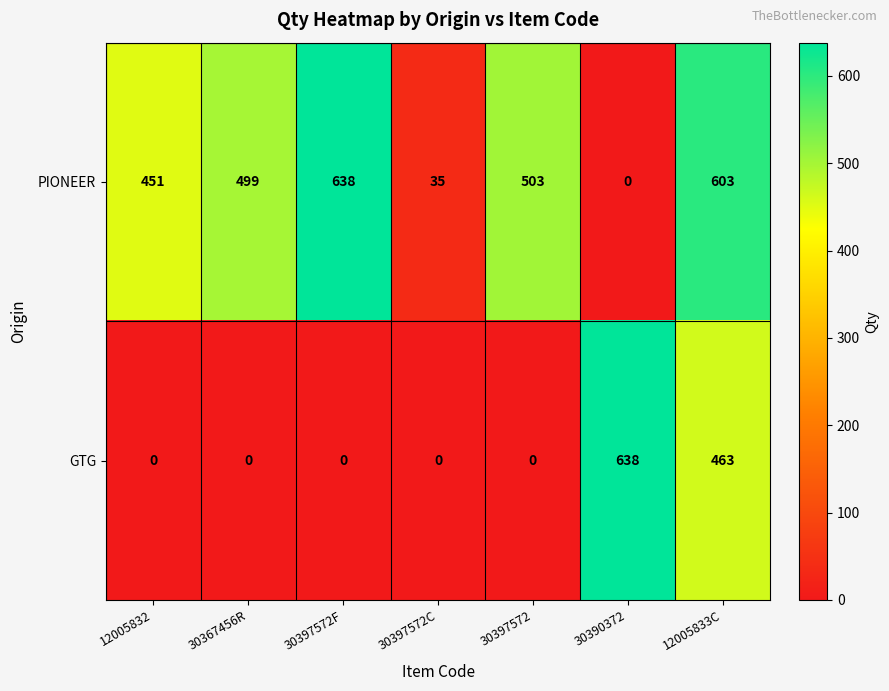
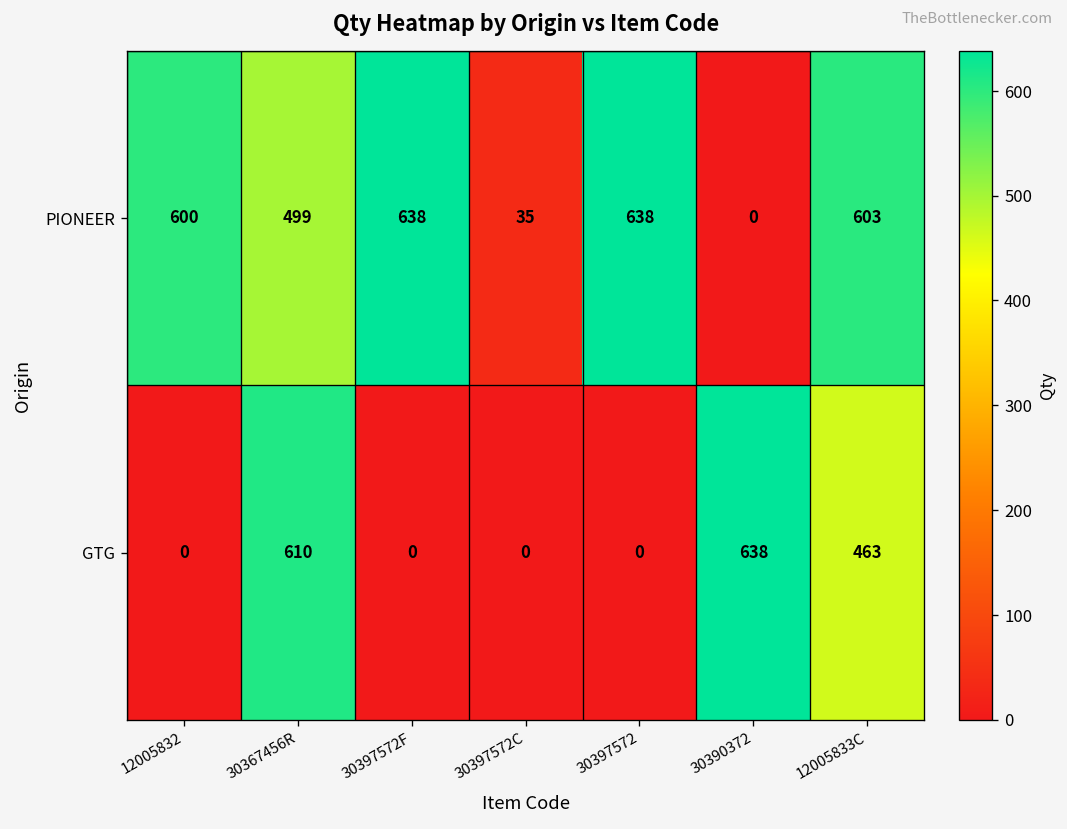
PIONEER, 12005832: 451 -> 600
PIONEER, 30397572: 503 -> 638
GTG, 30367456R: 0 -> 610
